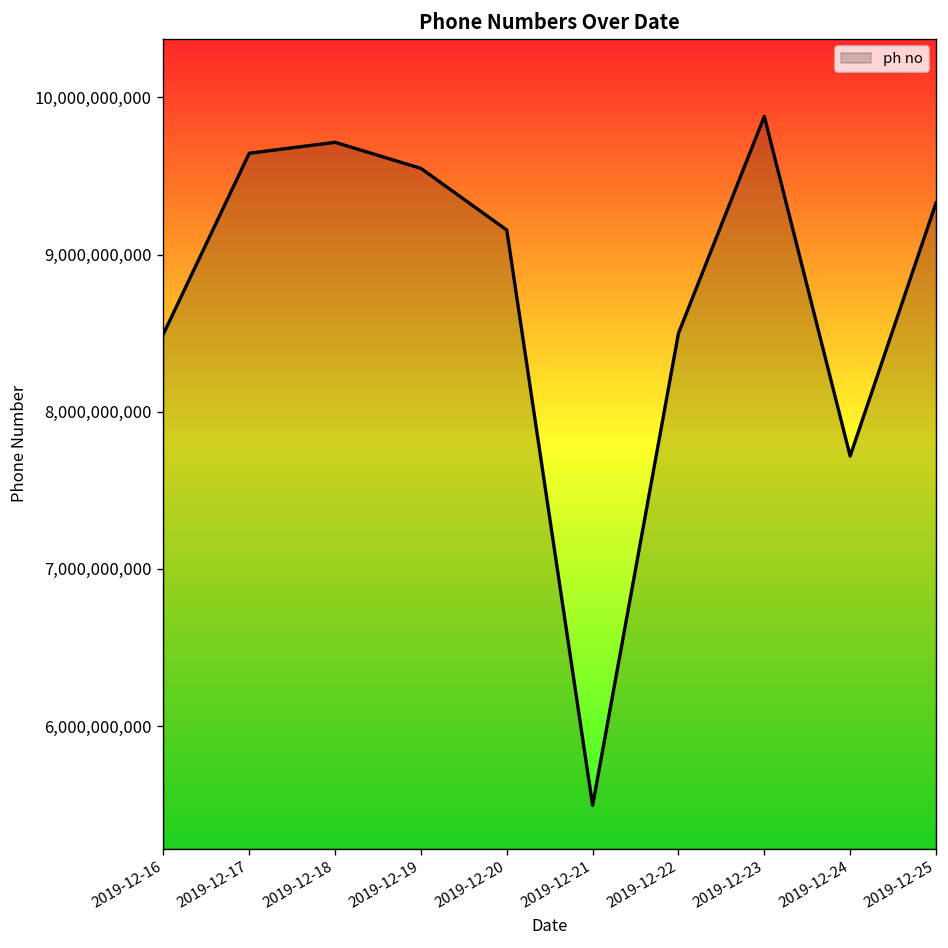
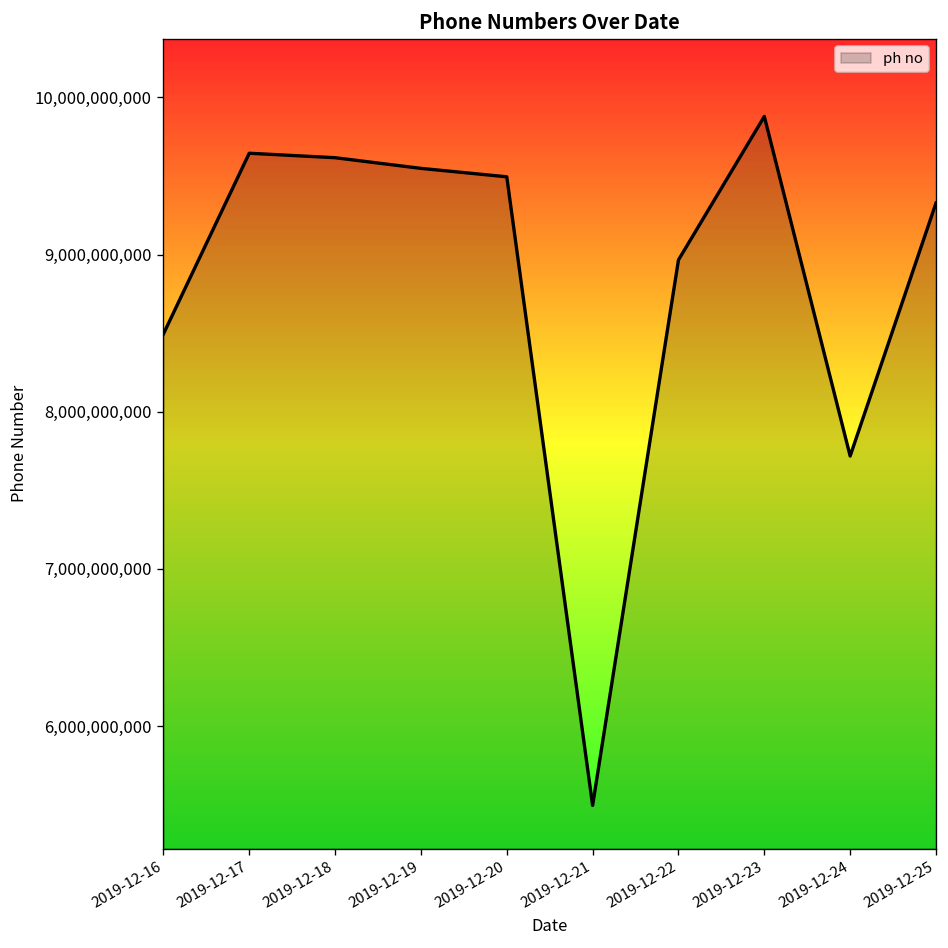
2019-12-18: 9,710,000,000 -> 9,620,000,000
2019-12-20: 9,160,000,000 -> 9,490,000,000
2019-12-22: 8,500,000,000 -> 8,970,000,000
